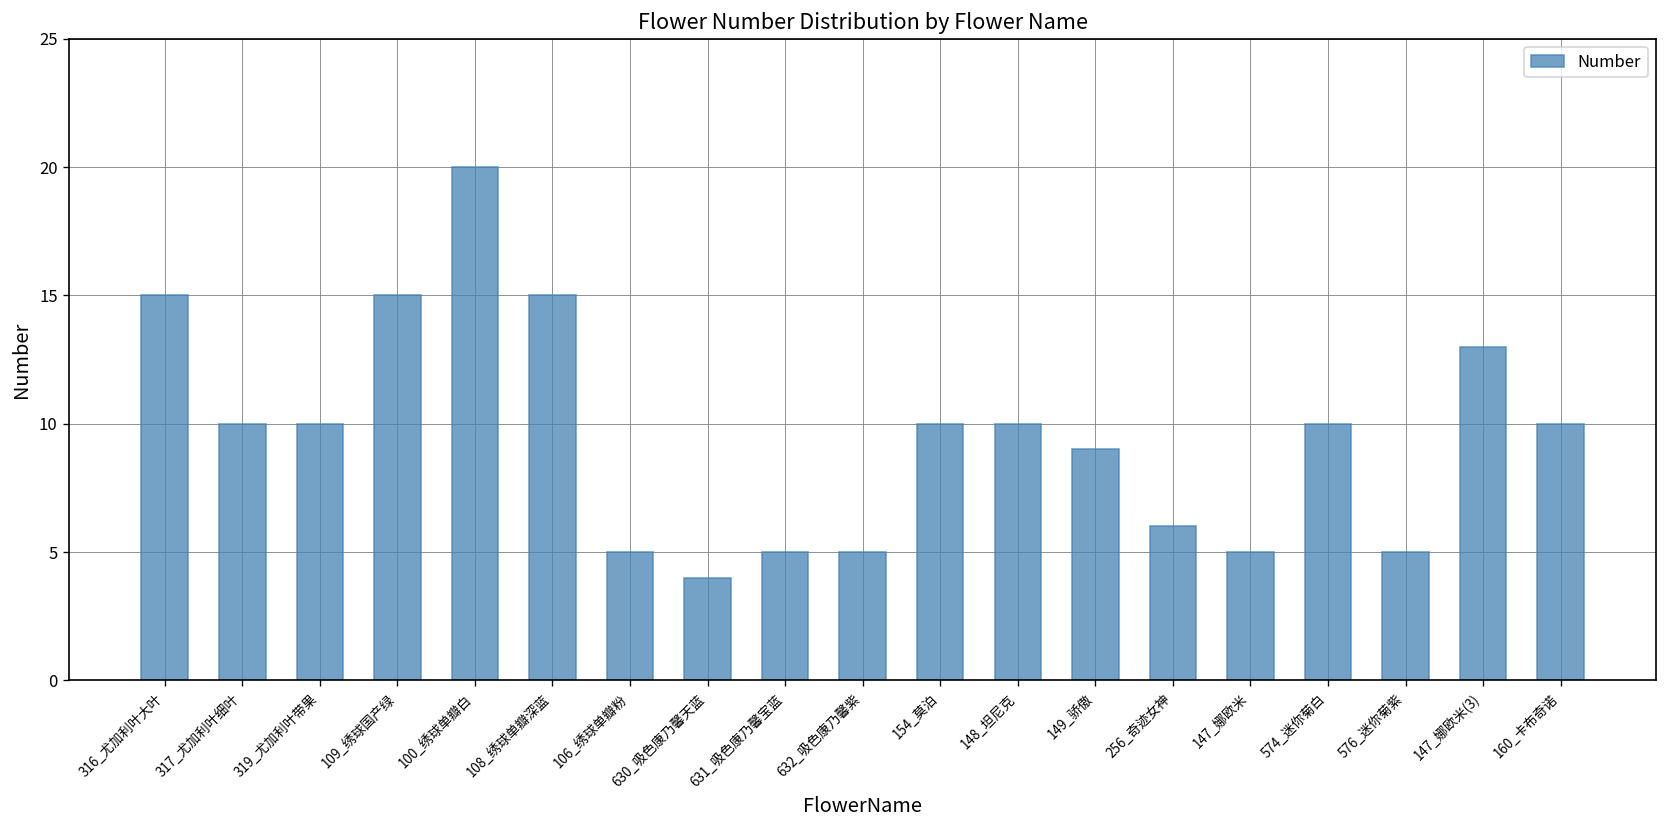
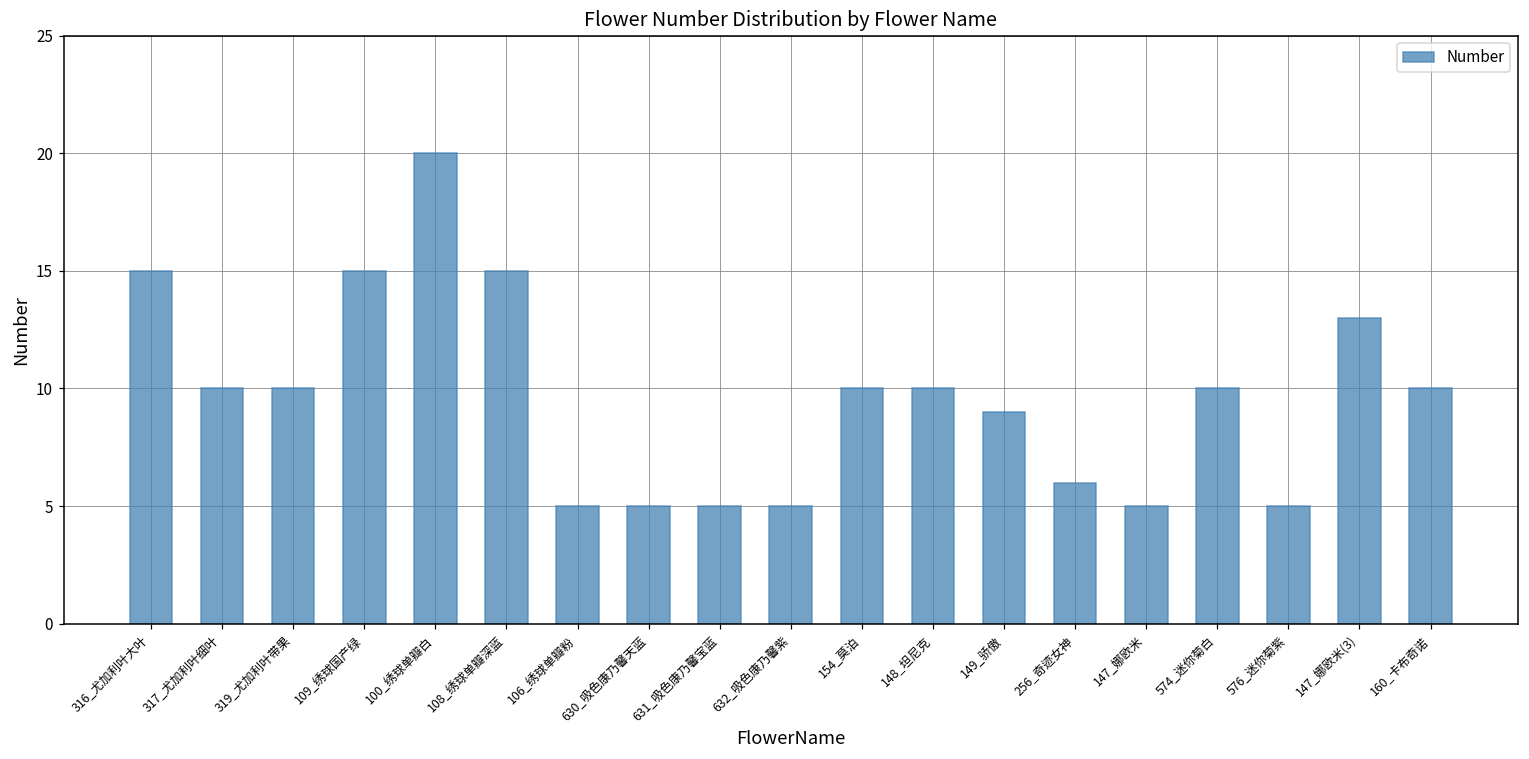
630_吸色康乃馨天蓝: 4 -> 5
